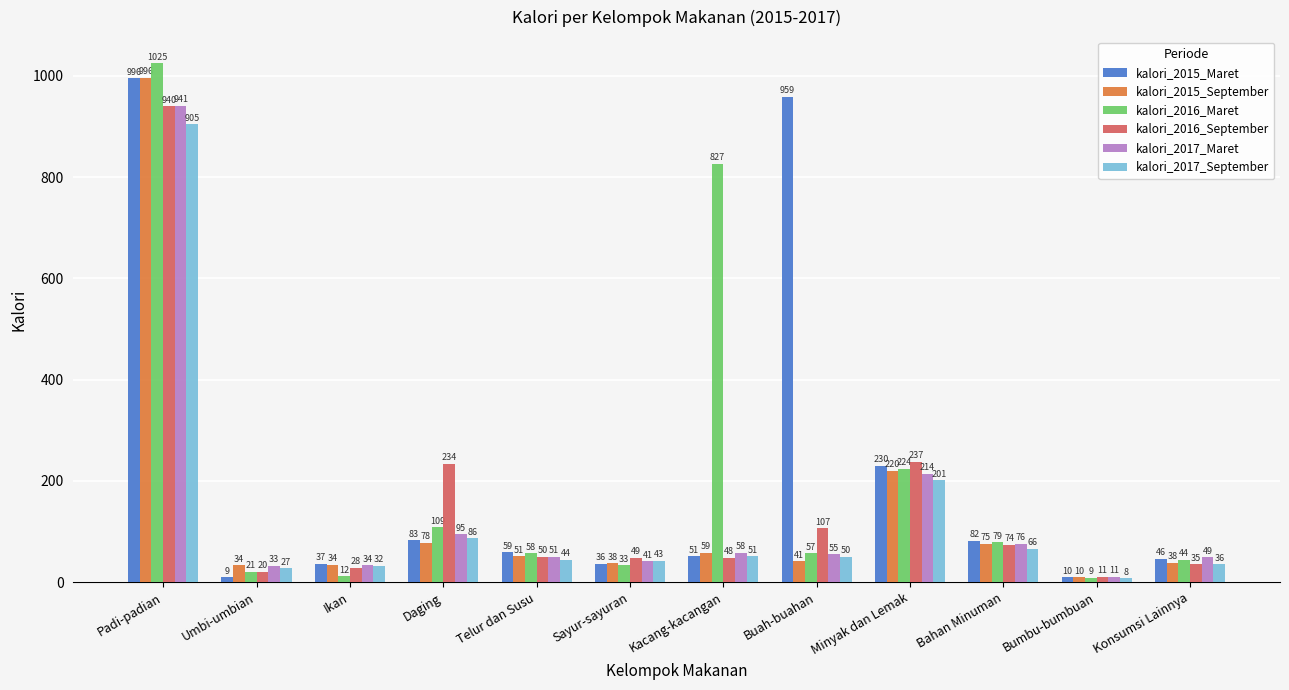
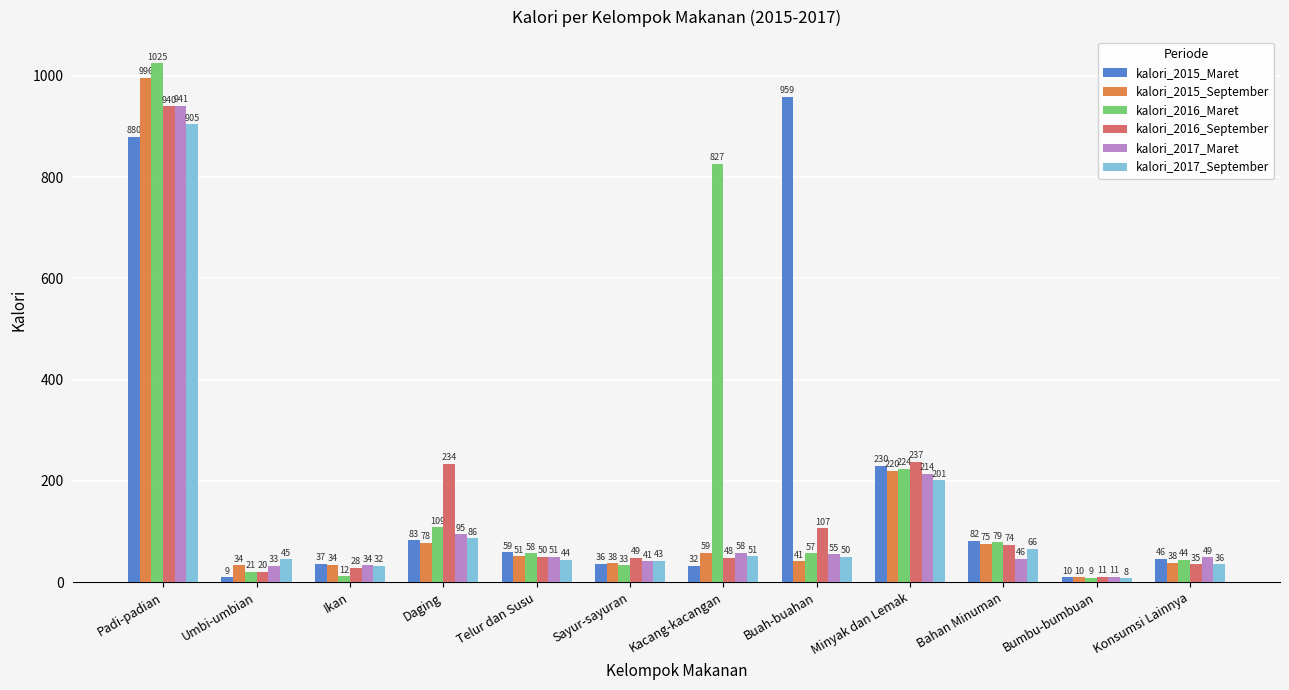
kalori_2015_Maret, Padi-padian: 996 -> 880
kalori_2017_September, Umbi-umbian: 27 -> 45
kalori_2015_Maret, Kacang-kacangan: 51 -> 32
kalori_2017_Maret, Bahan Minuman: 76 -> 46
